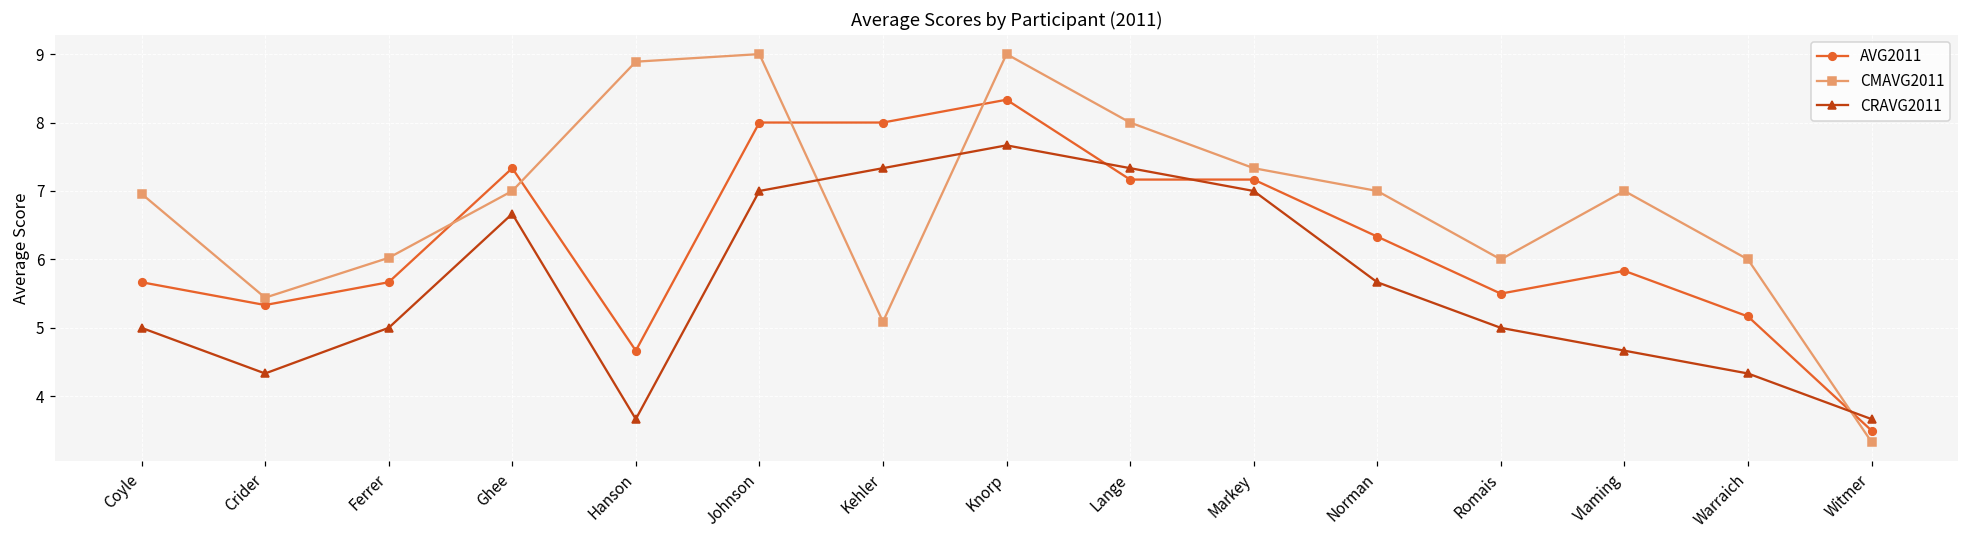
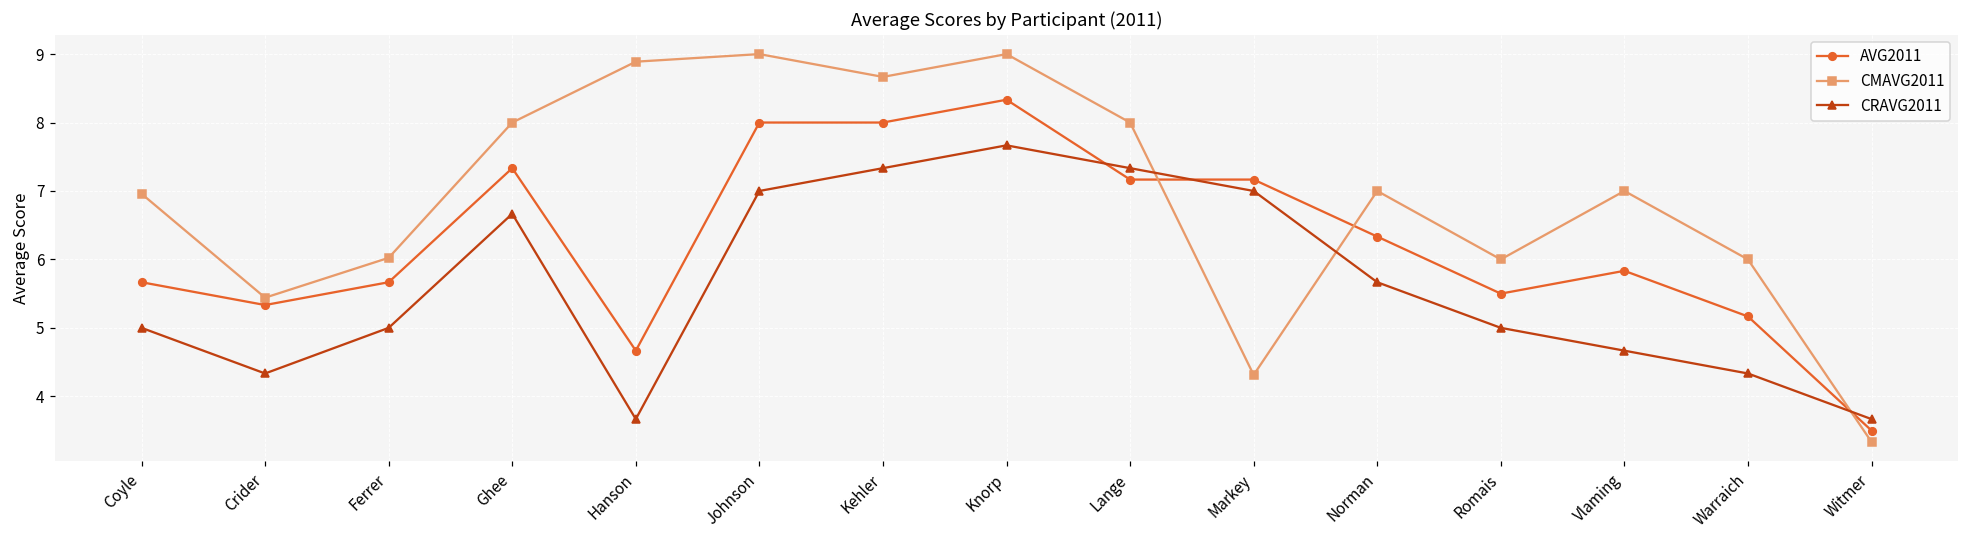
CMAVG2011, Ghee: 7 -> 8
CMAVG2011, Kehler: 5.1 -> 8.7
CMAVG2011, Markey: 7.3 -> 4.3
